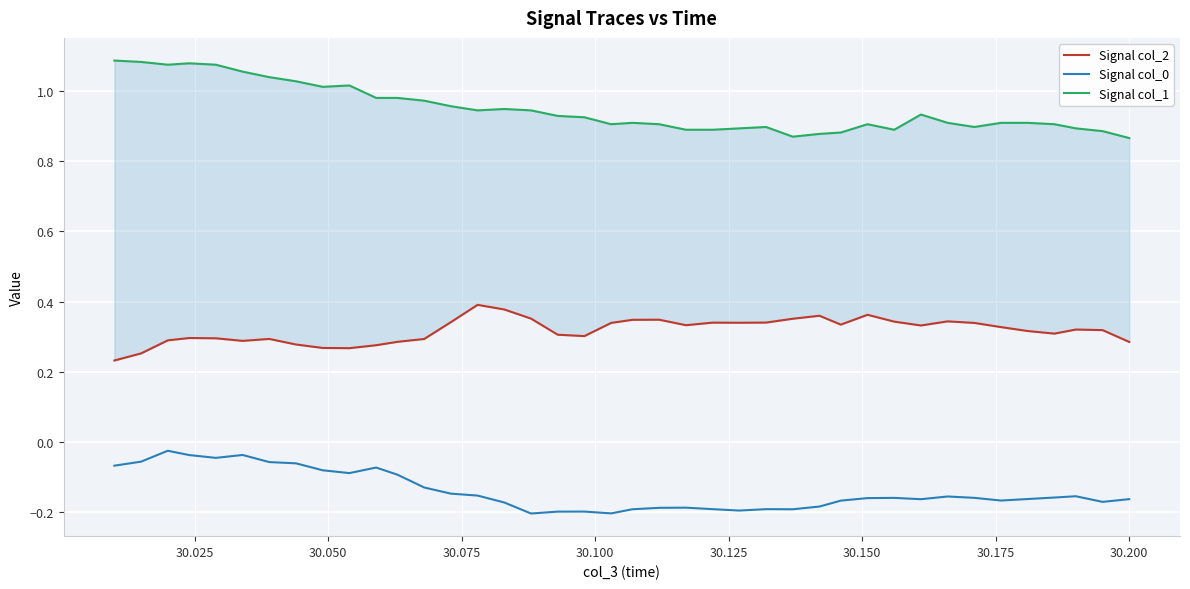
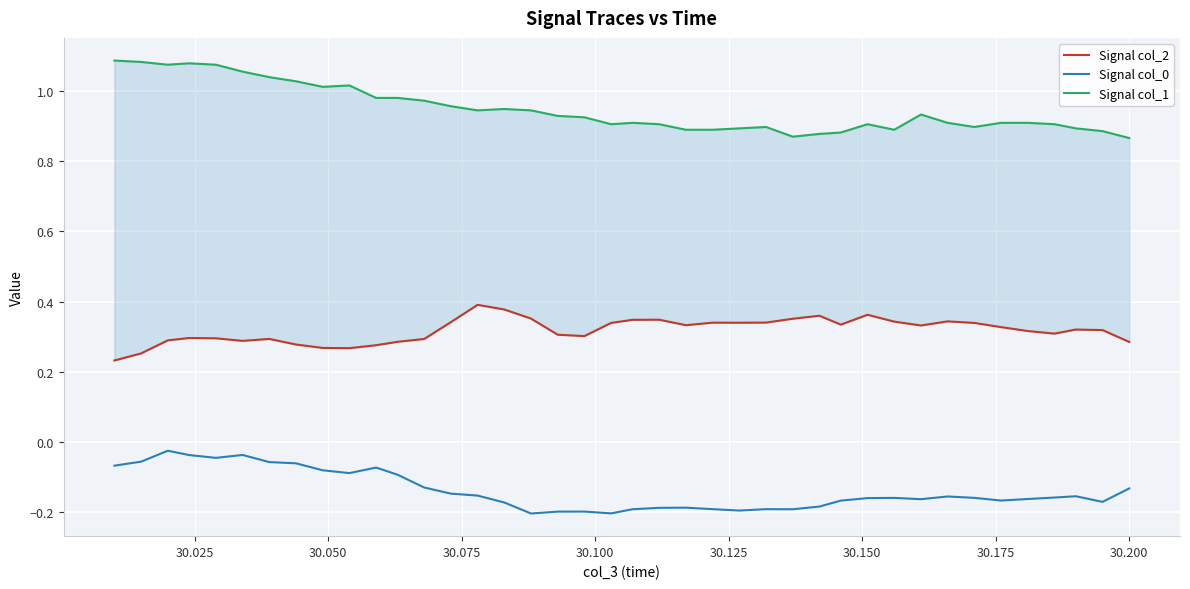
Signal col_0, 30.200: -0.16 -> -0.13
